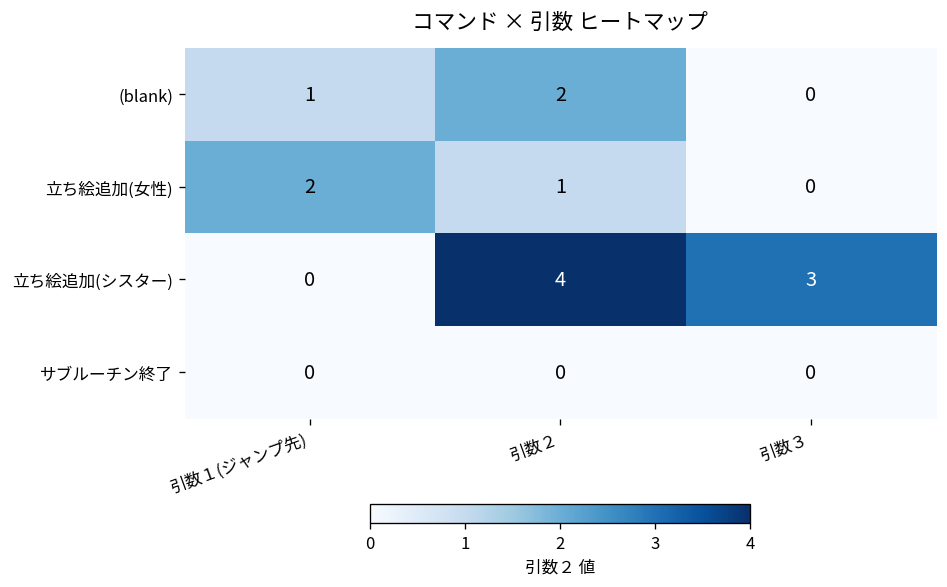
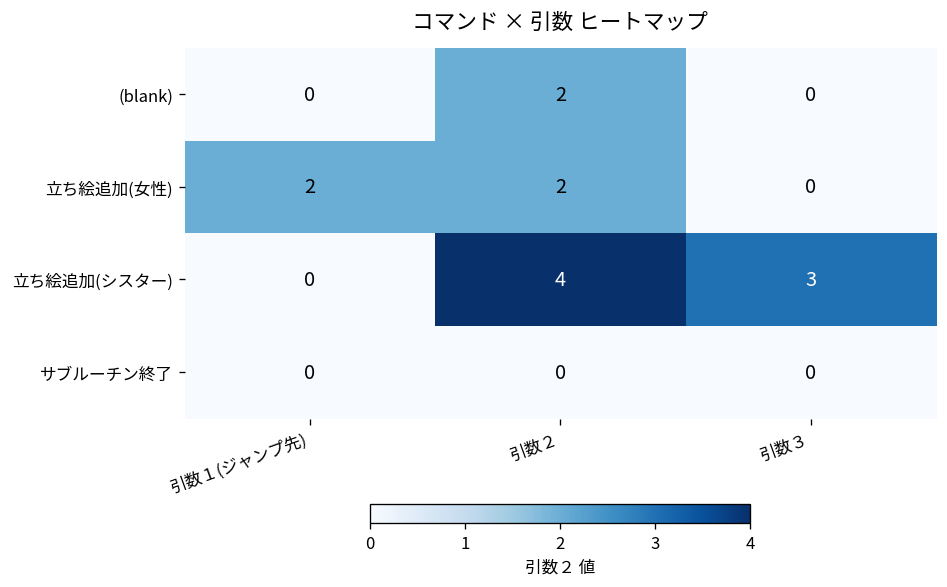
(blank), 引数１(ジャンプ先): 1 -> 0
立ち絵追加(女性), 引数２: 1 -> 2
